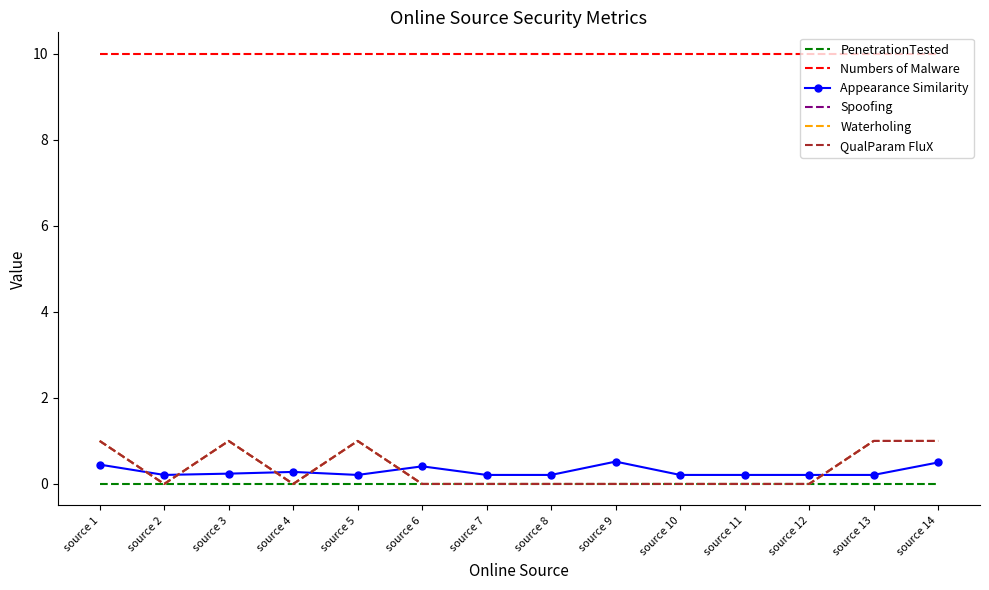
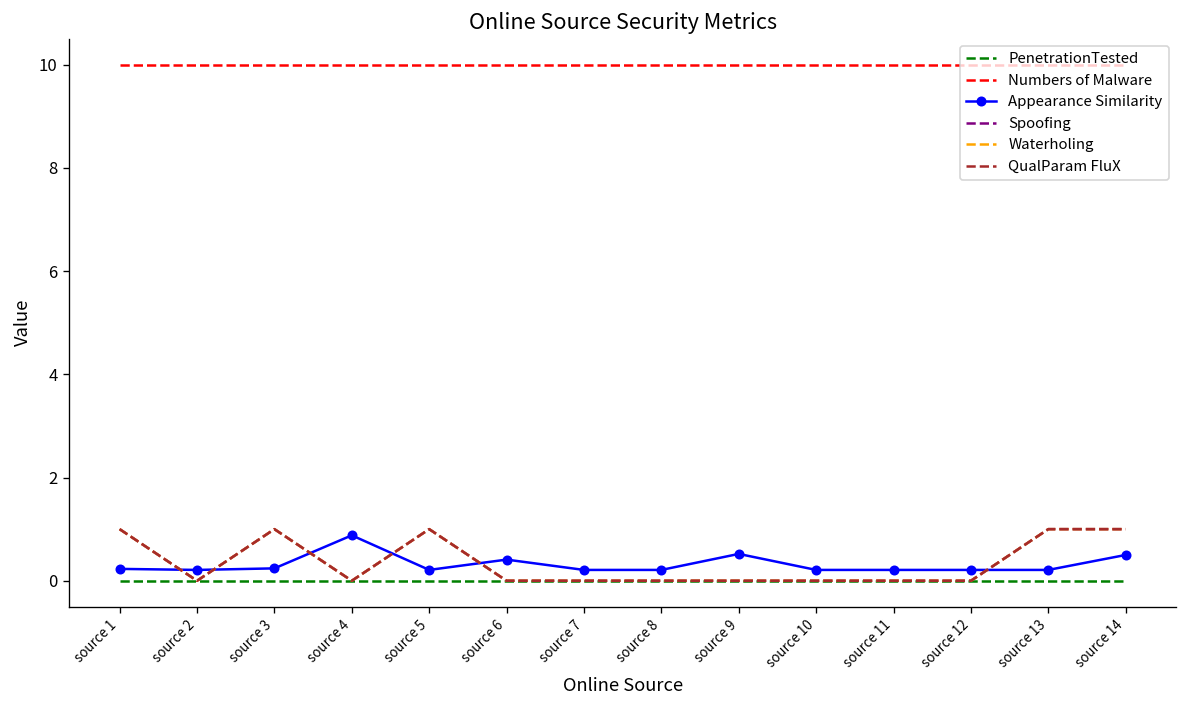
Appearance Similarity, source 1: 0.5 -> 0.2
Appearance Similarity, source 4: 0.3 -> 0.9
